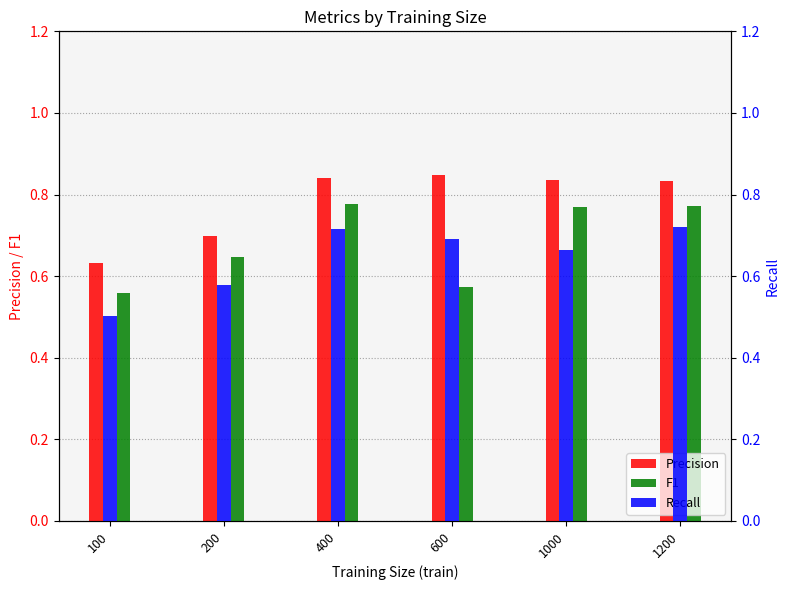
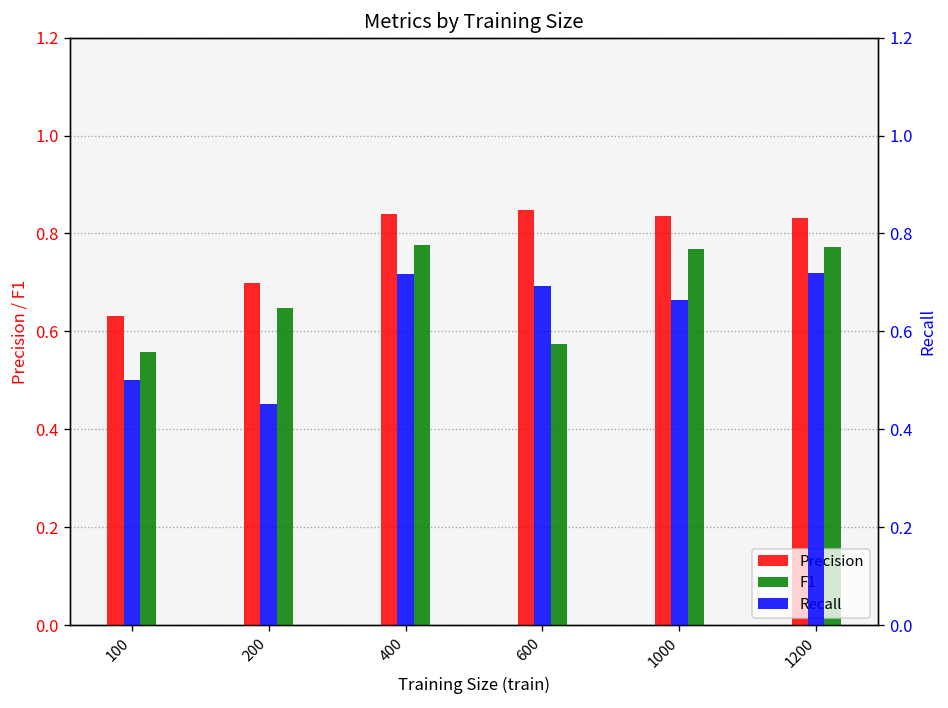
Recall, 200: 0.58 -> 0.45
